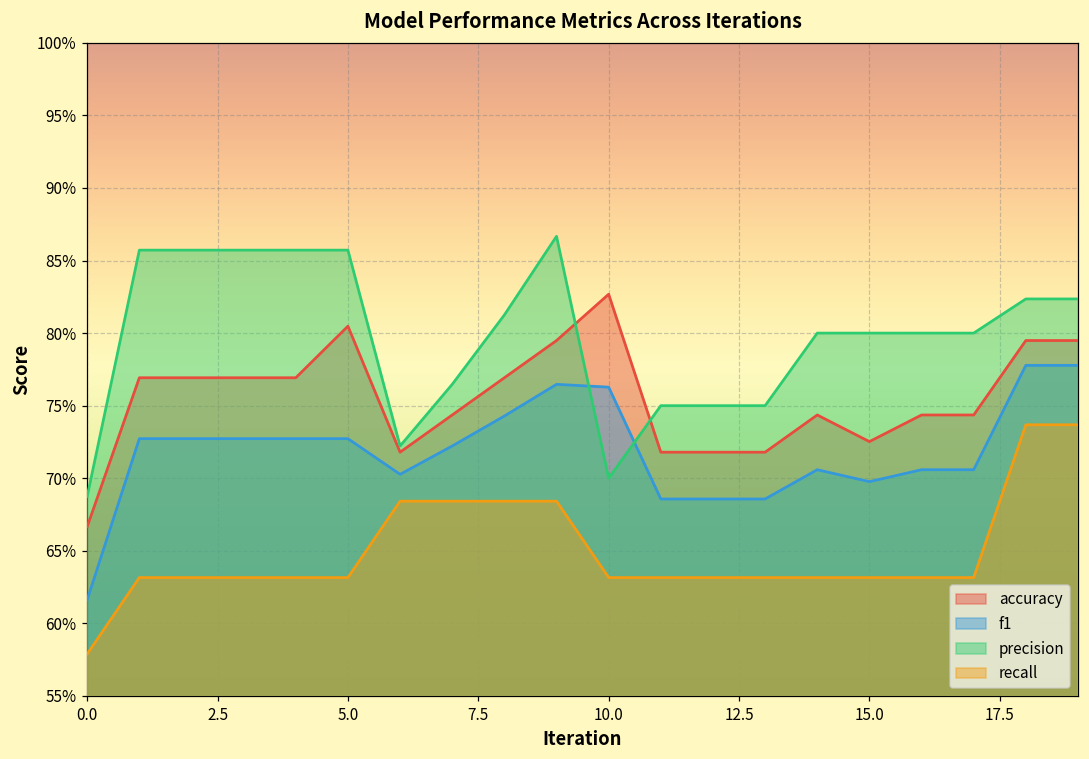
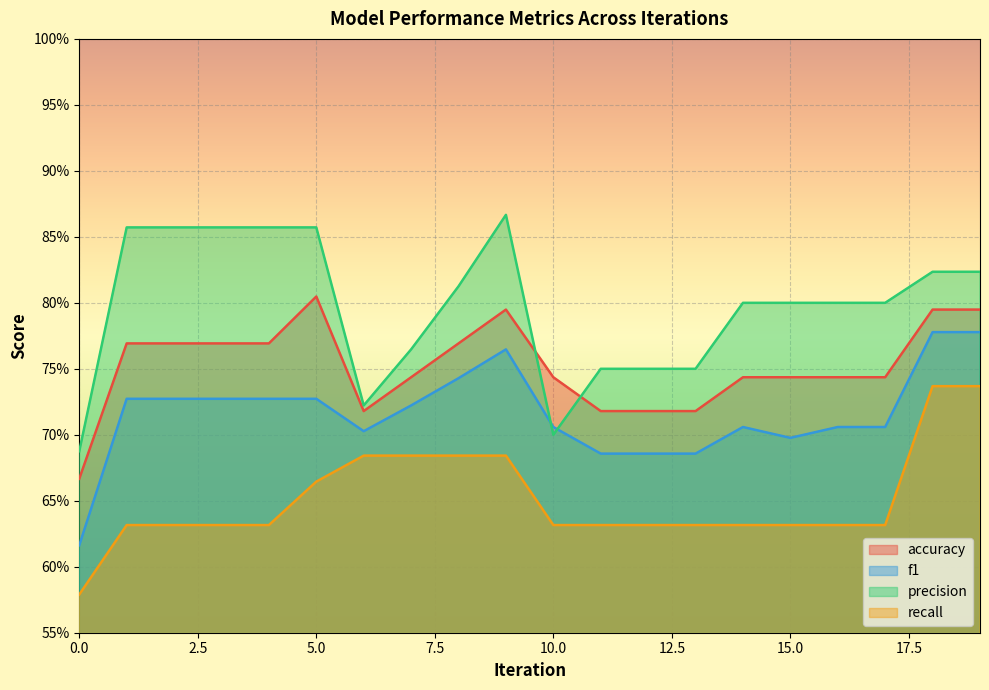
recall, 5.0: 63.2% -> 66.4%
accuracy, 10.0: 82.7% -> 74.4%
f1, 10.0: 76.3% -> 70.6%
accuracy, 15.0: 72.5% -> 74.4%
